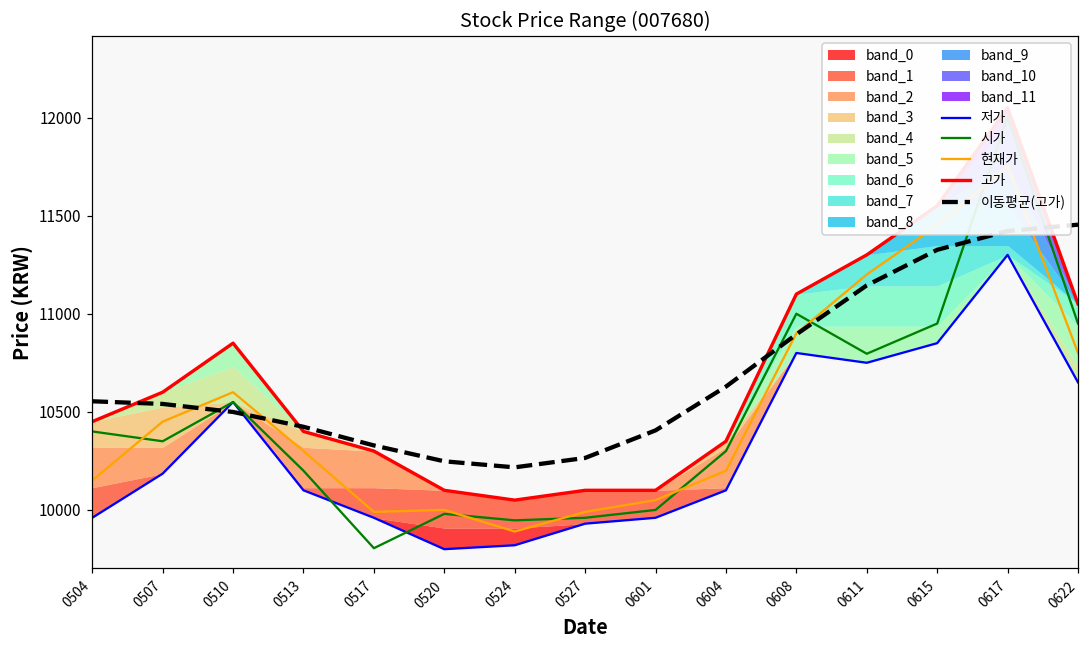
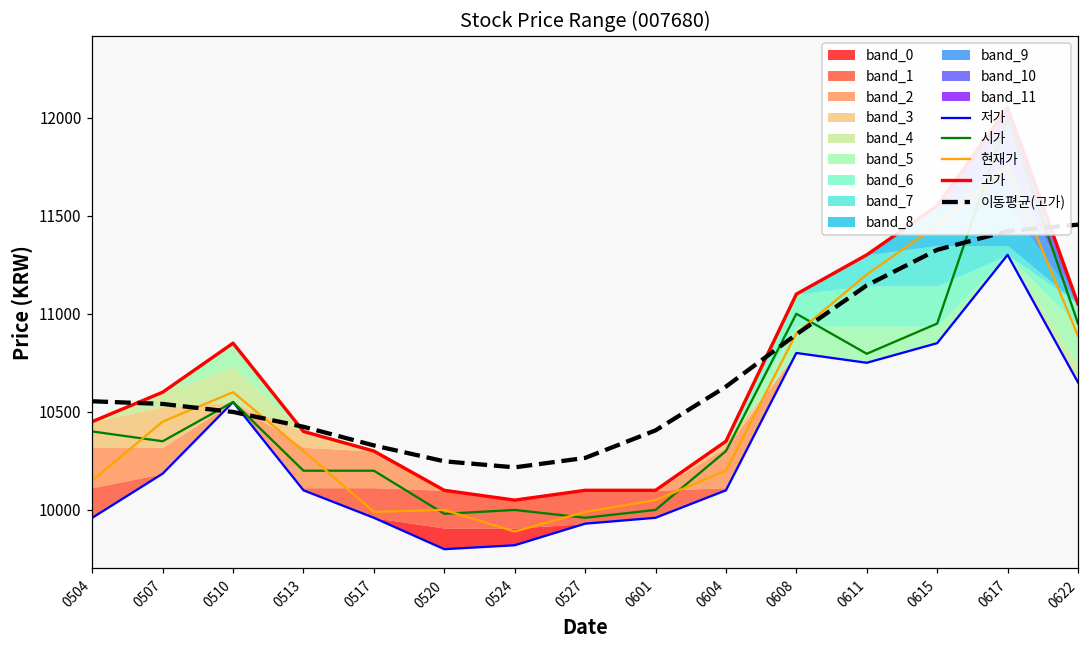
시가, 0517: 9810 -> 10200
시가, 0524: 9950 -> 10000
현재가, 0622: 10800 -> 10890
